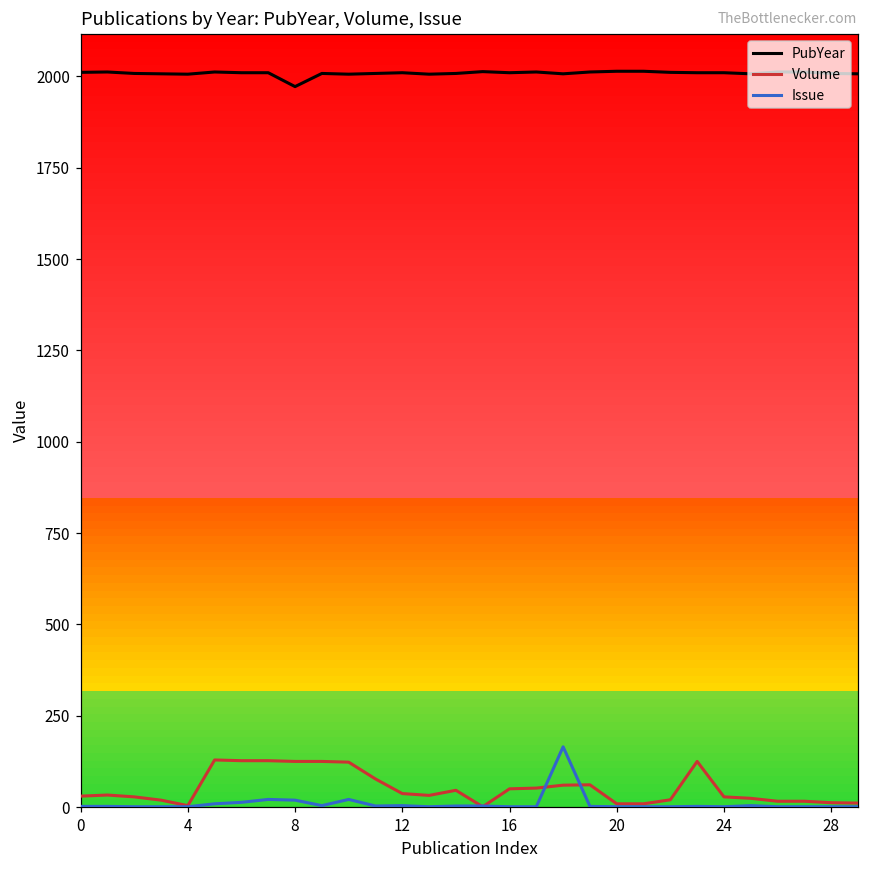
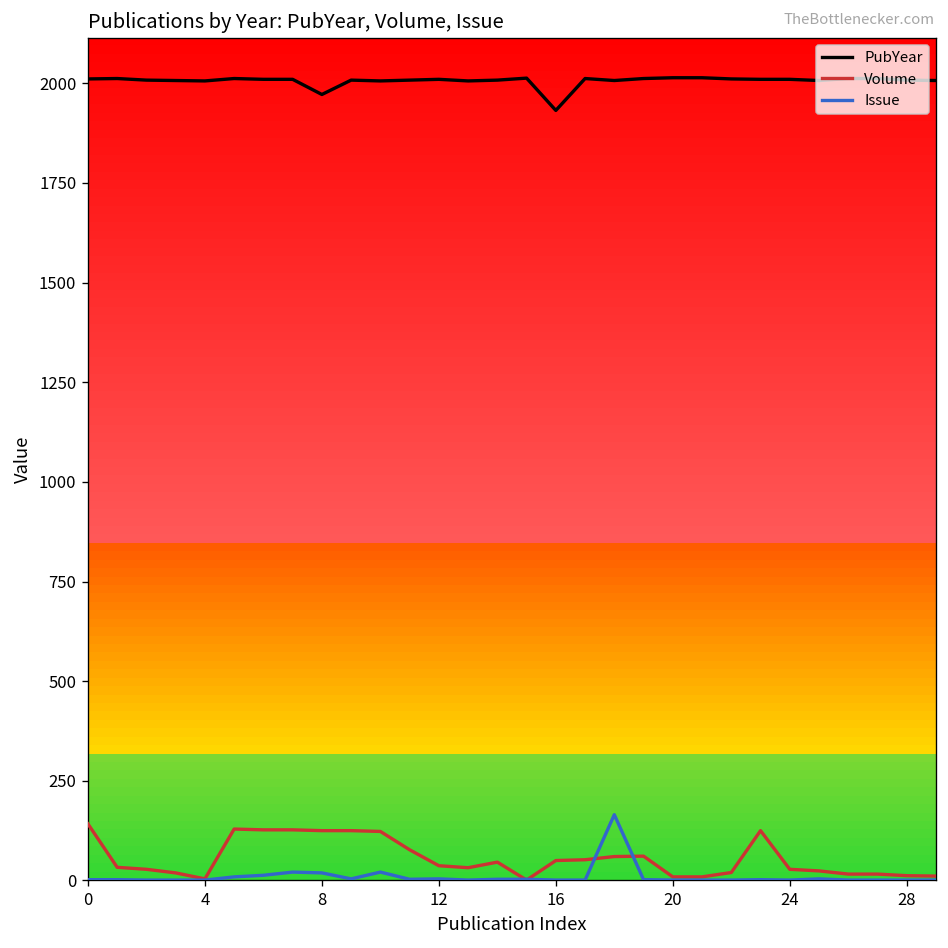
Volume, 0: 30 -> 140
PubYear, 16: 2010 -> 1930
